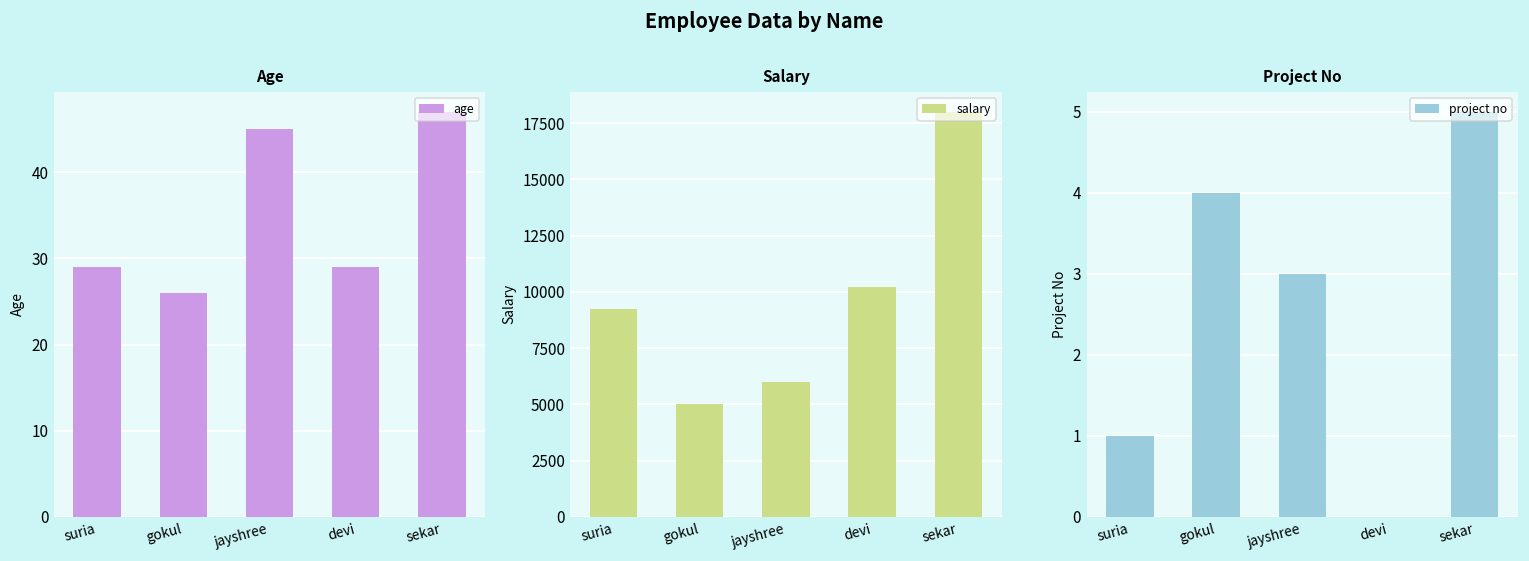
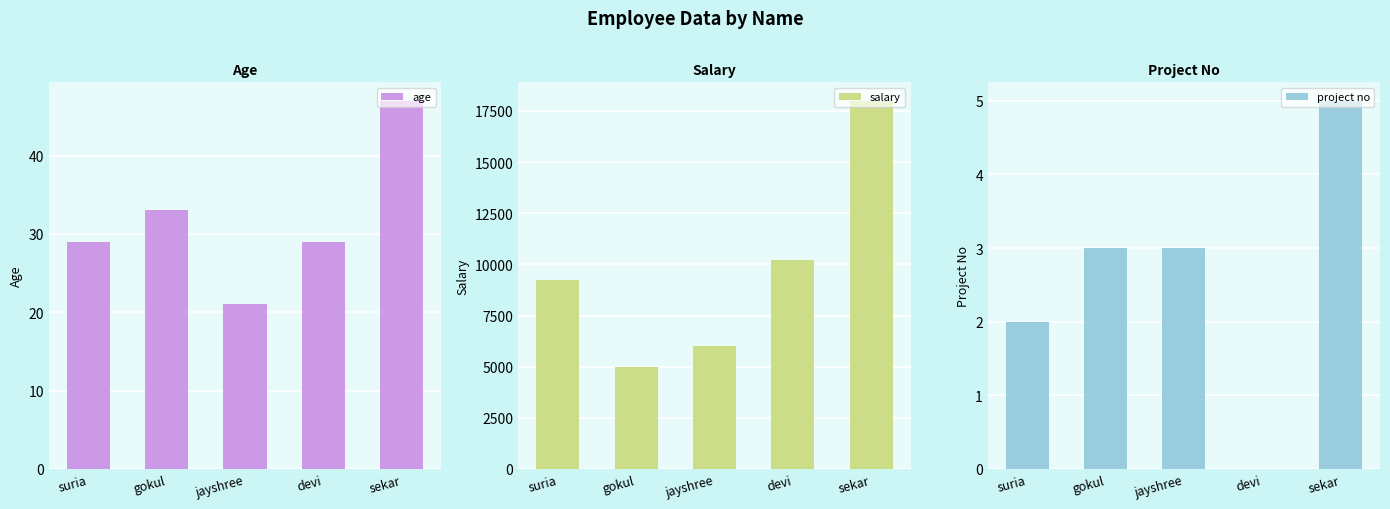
Age, gokul: 26 -> 33
Age, jayshree: 45 -> 21
Project No, suria: 1 -> 2
Project No, gokul: 4 -> 3
